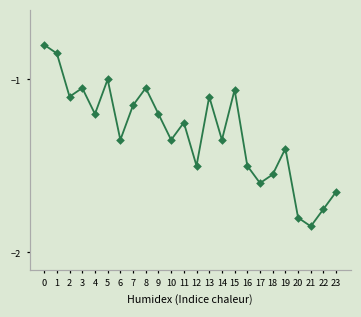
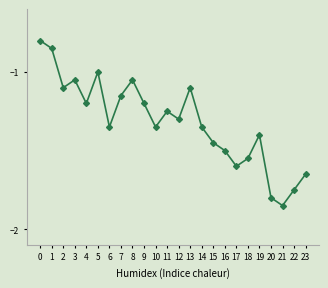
12: -1.5 -> -1.3
15: -1.06 -> -1.45
